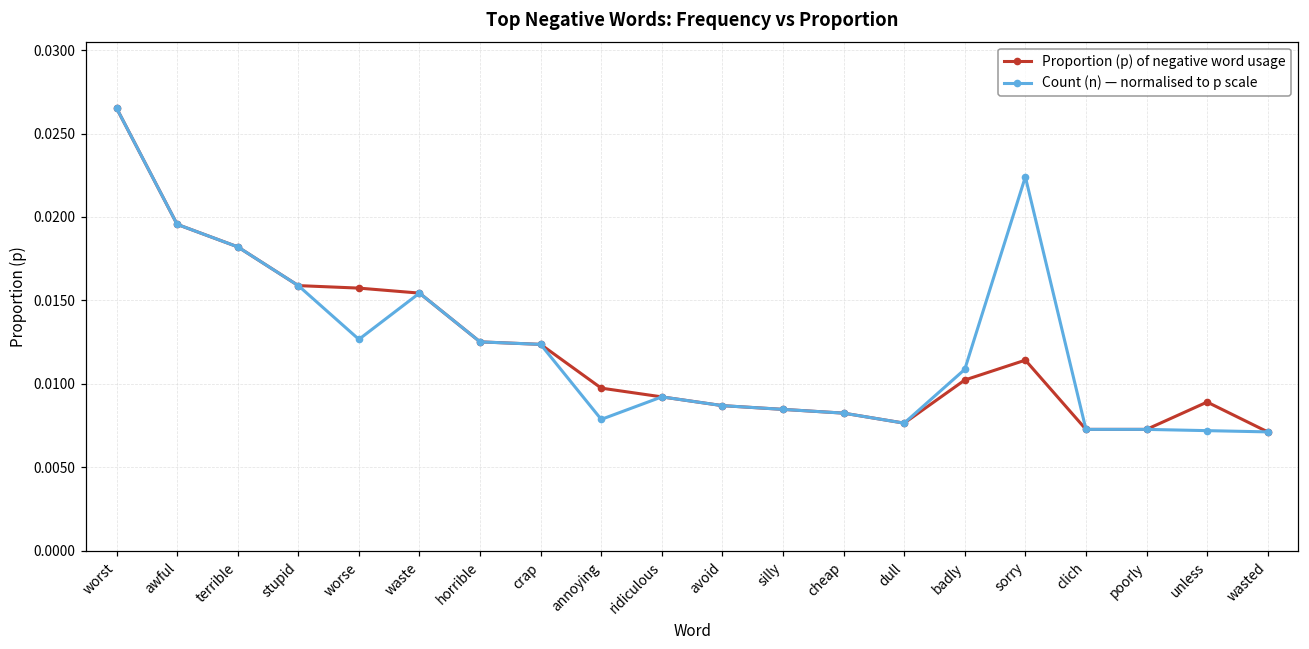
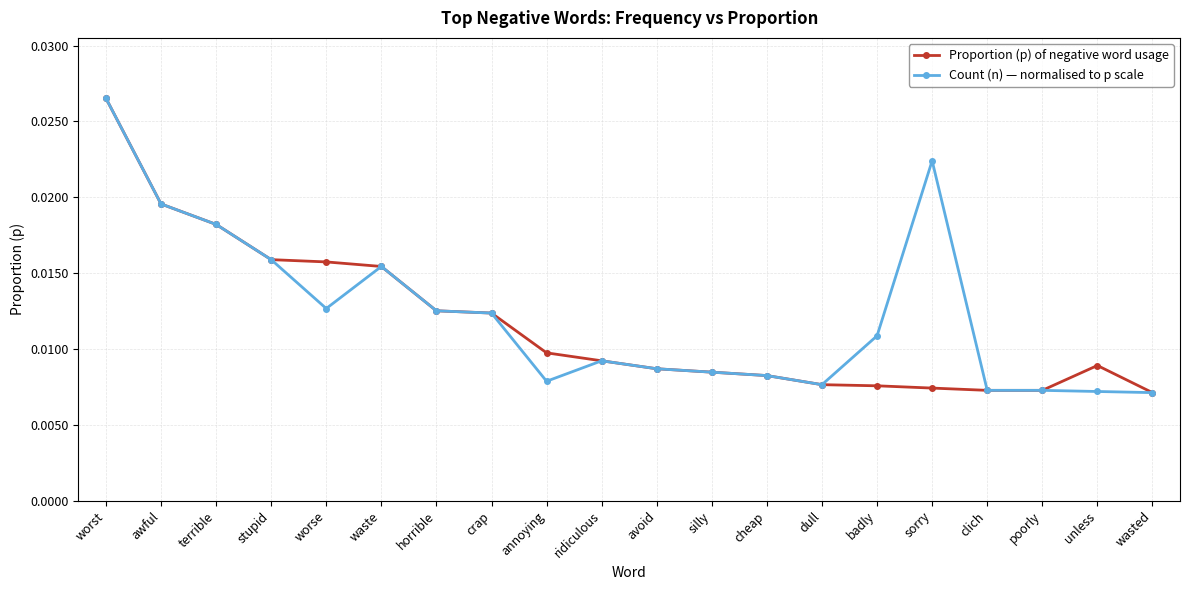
Proportion (p) of negative word usage, badly: 0.0102 -> 0.0076
Proportion (p) of negative word usage, sorry: 0.0114 -> 0.0074
